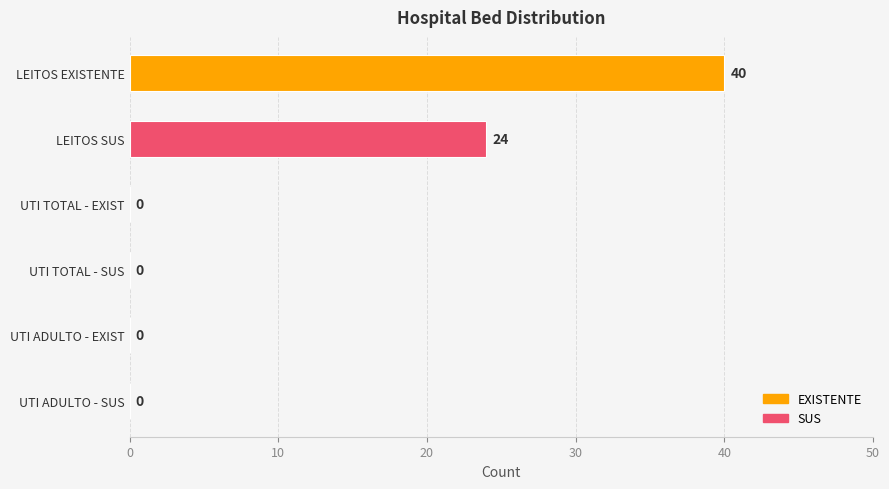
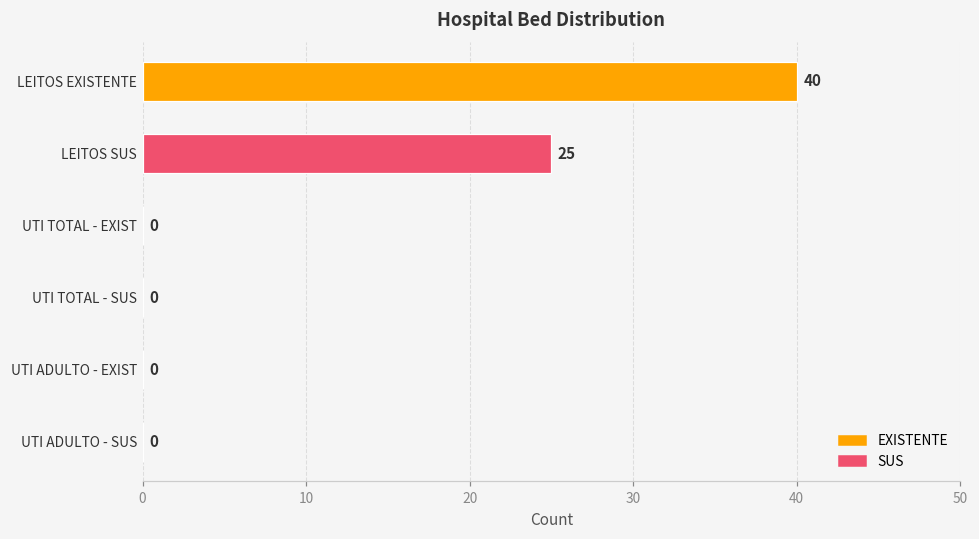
LEITOS SUS: 24 -> 25
